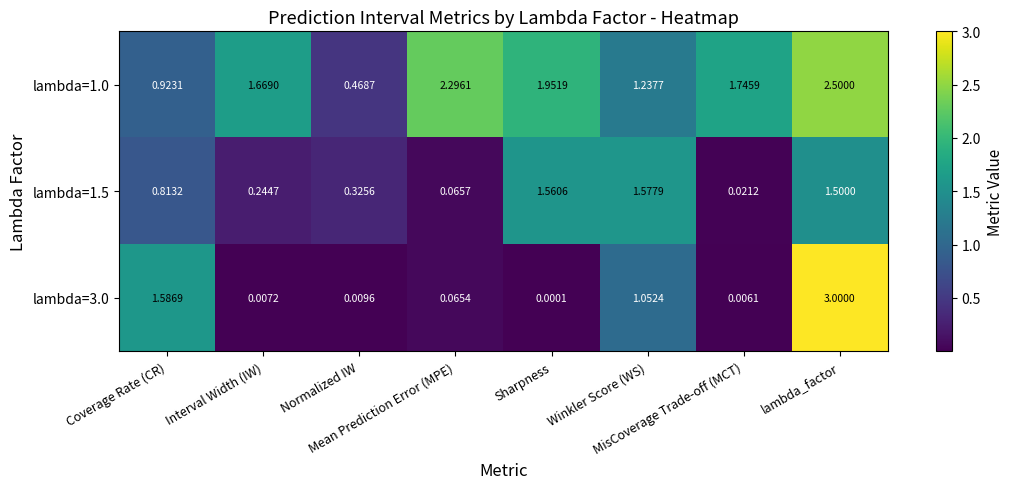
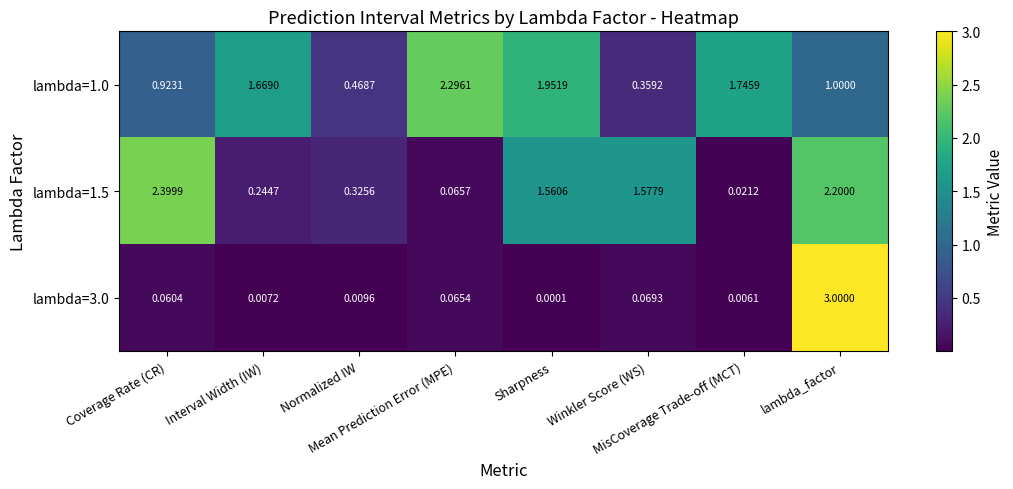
lambda=1.0, Winkler Score (WS): 1.2377 -> 0.3592
lambda=1.0, lambda_factor: 2.5000 -> 1.0000
lambda=1.5, Coverage Rate (CR): 0.8132 -> 2.3999
lambda=1.5, lambda_factor: 1.5000 -> 2.2000
lambda=3.0, Coverage Rate (CR): 1.5869 -> 0.0604
lambda=3.0, Winkler Score (WS): 1.0524 -> 0.0693
